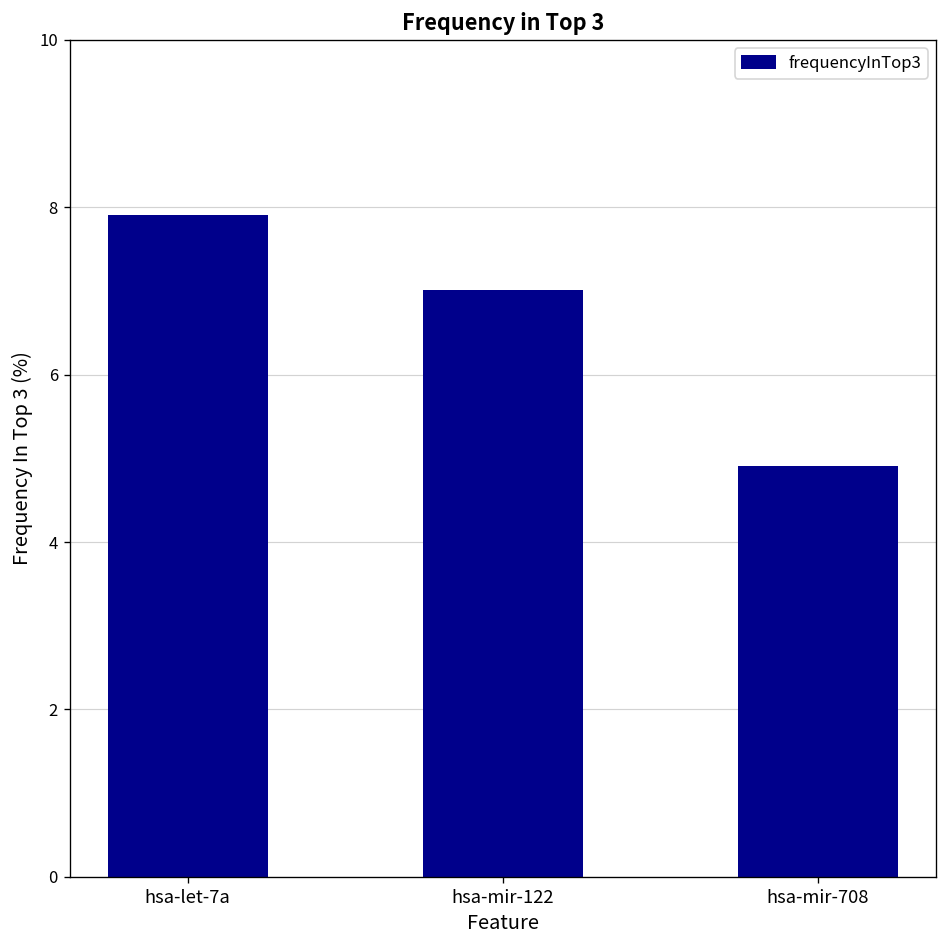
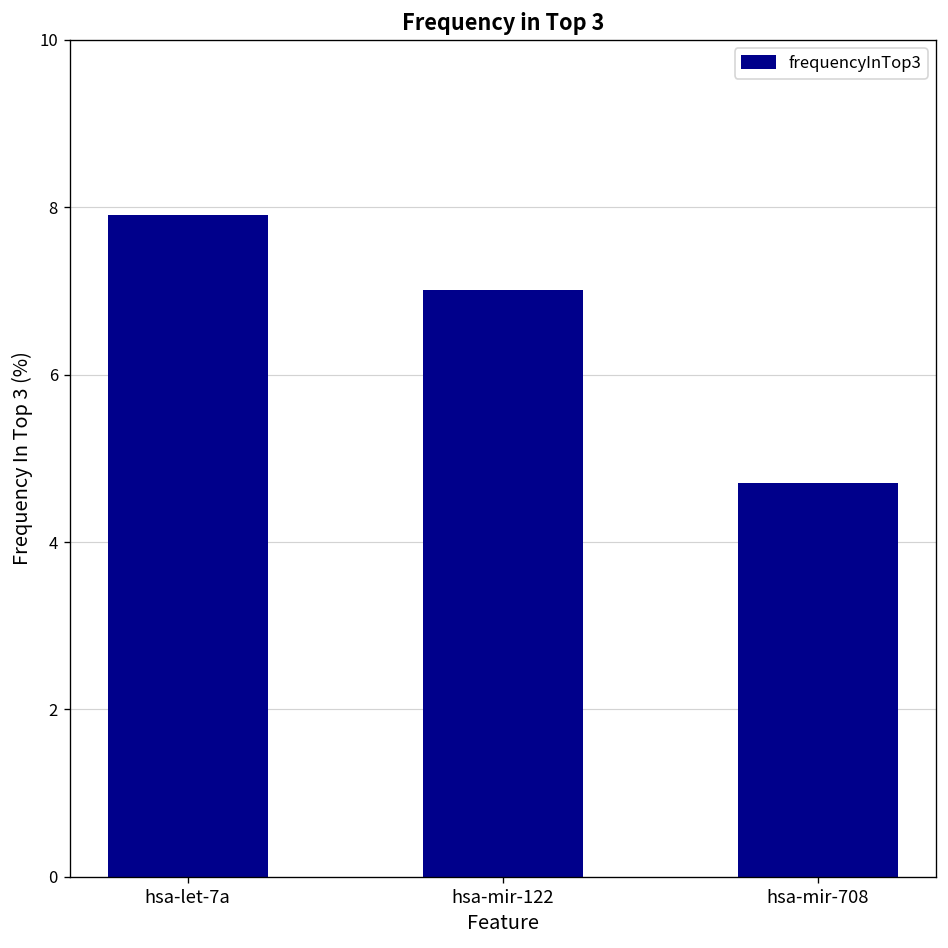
hsa-mir-708: 4.9 -> 4.7
